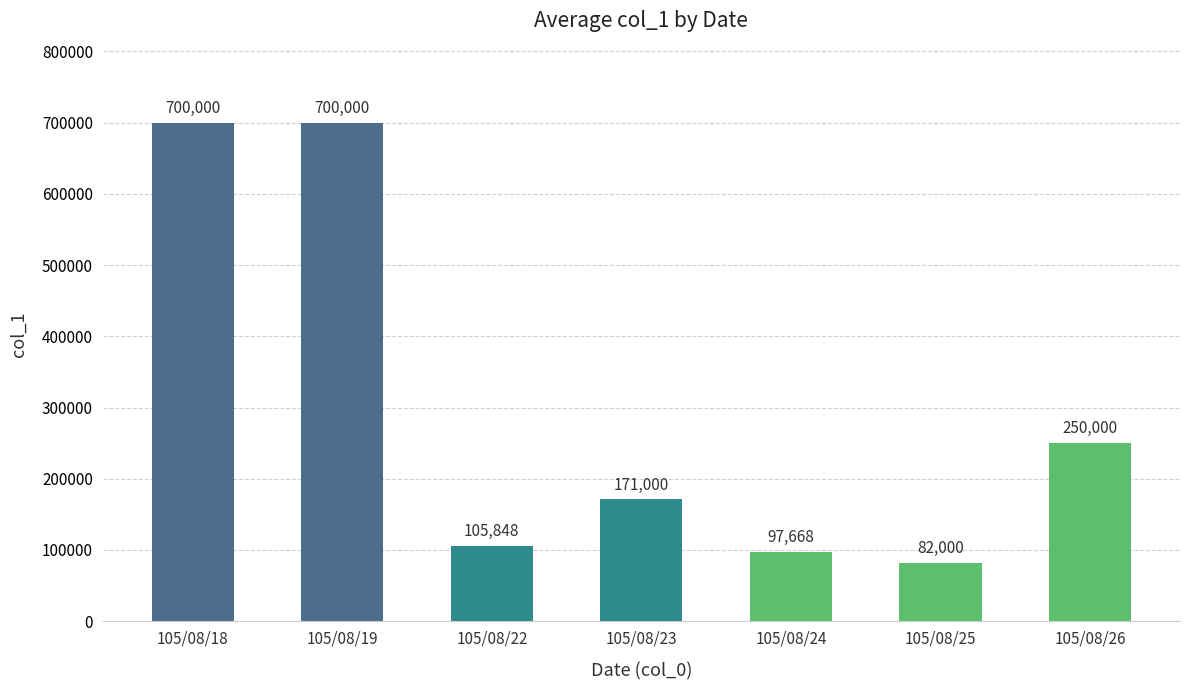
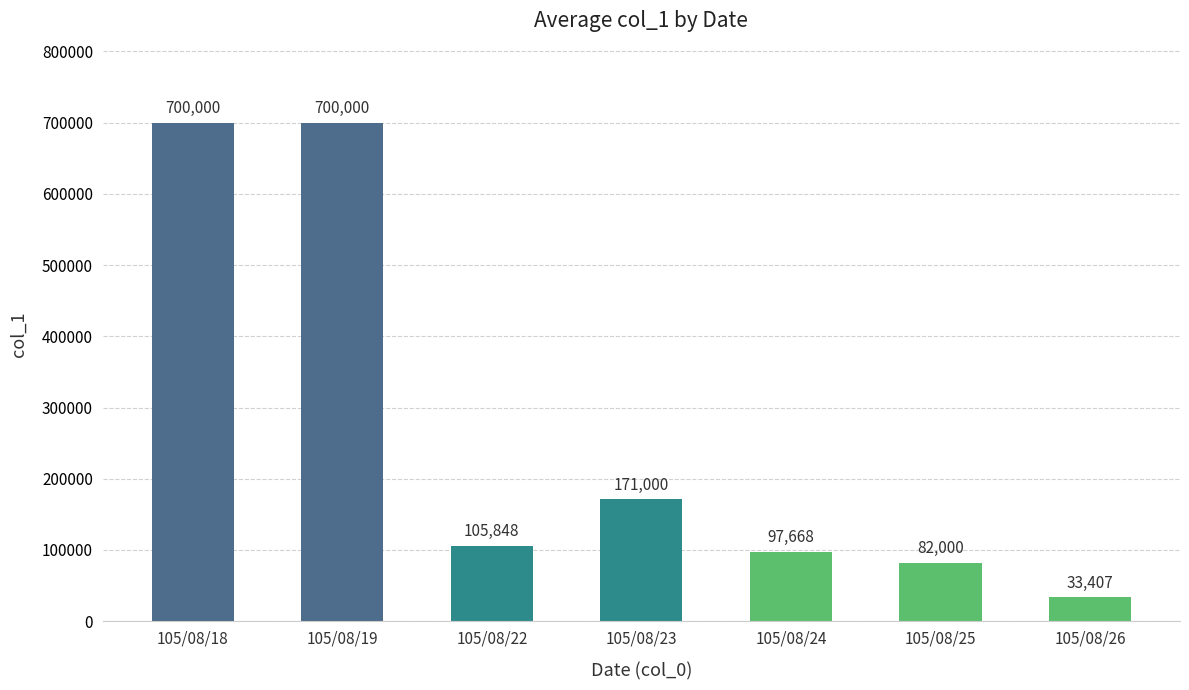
105/08/26: 250,000 -> 33,407
